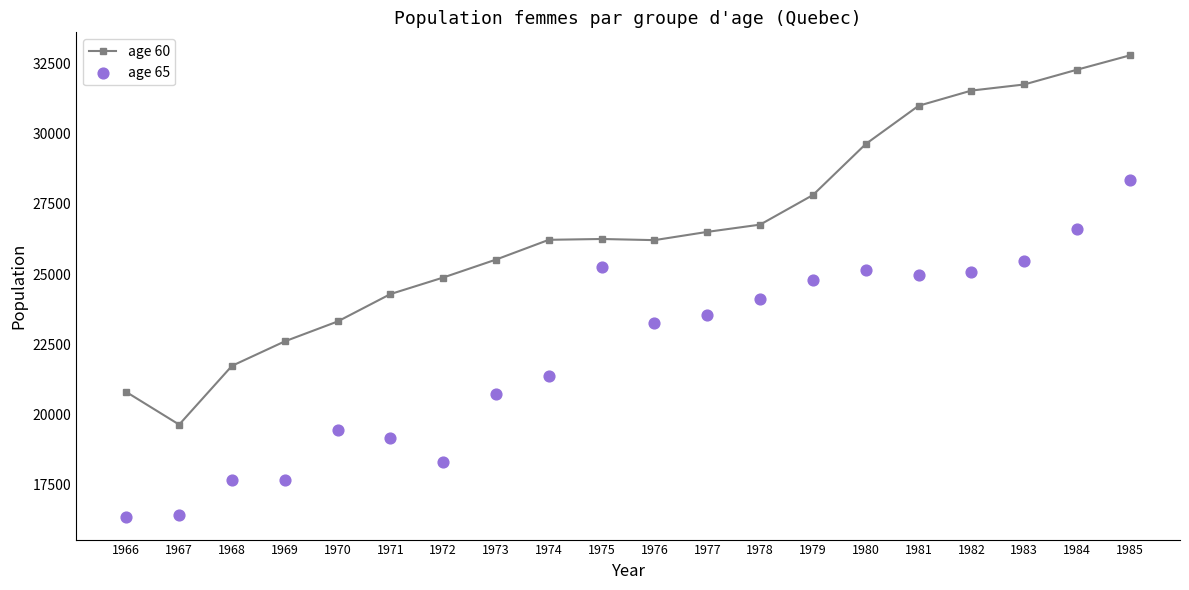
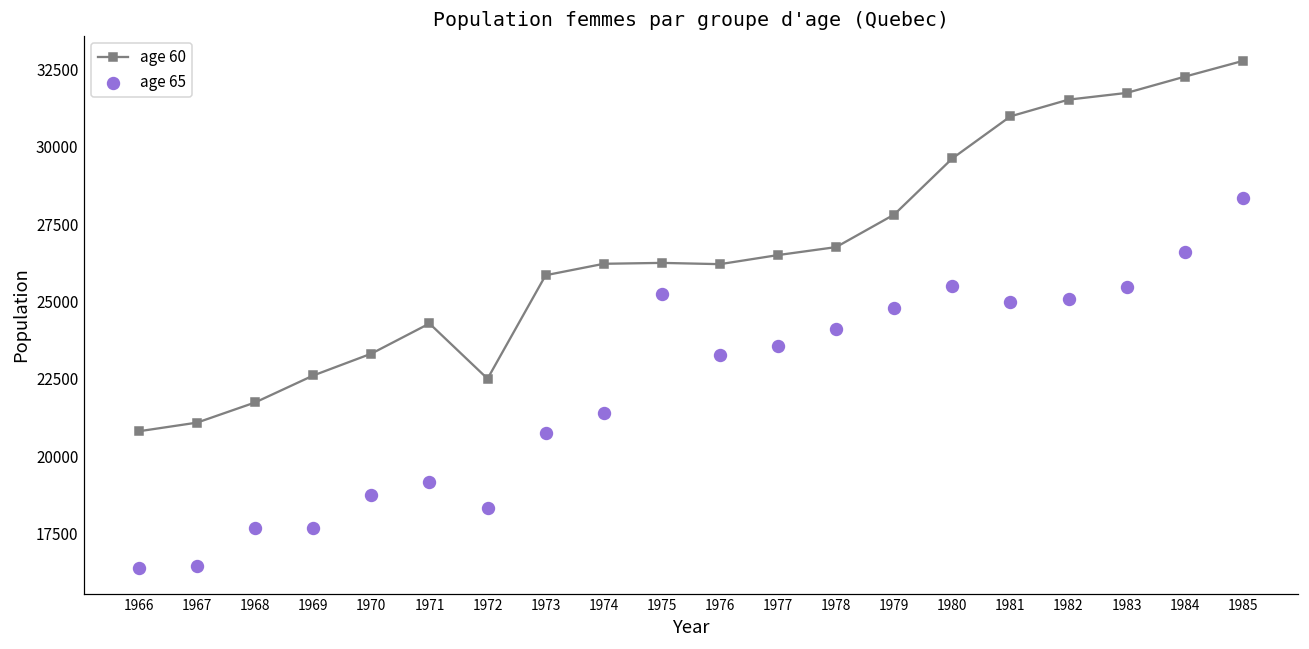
age 60, 1967: 19600 -> 21100
age 65, 1970: 19400 -> 18700
age 60, 1972: 24900 -> 22500
age 60, 1973: 25500 -> 25900
age 65, 1980: 25100 -> 25500
